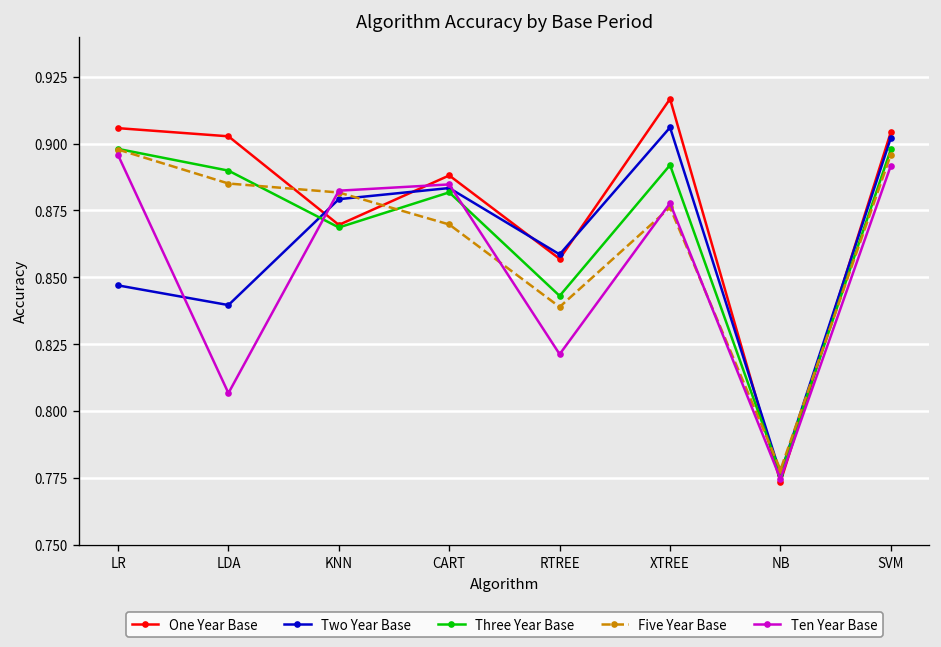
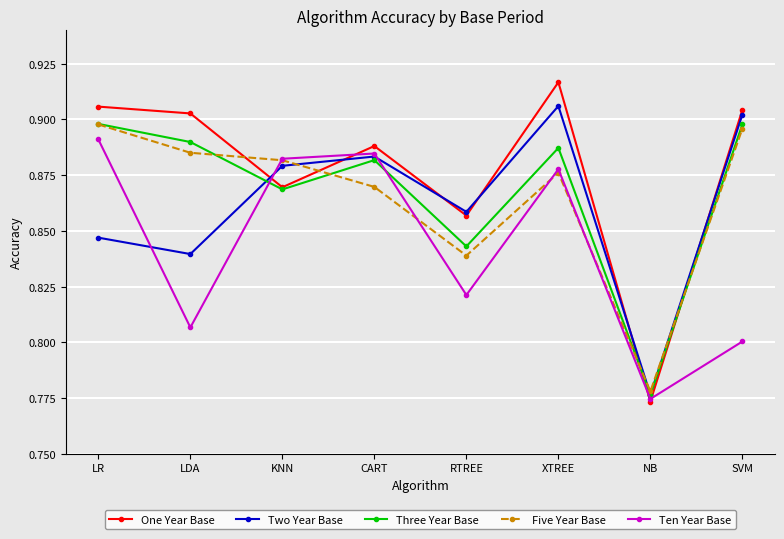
Ten Year Base, LR: 0.896 -> 0.891
Three Year Base, XTREE: 0.892 -> 0.887
Ten Year Base, SVM: 0.892 -> 0.800
